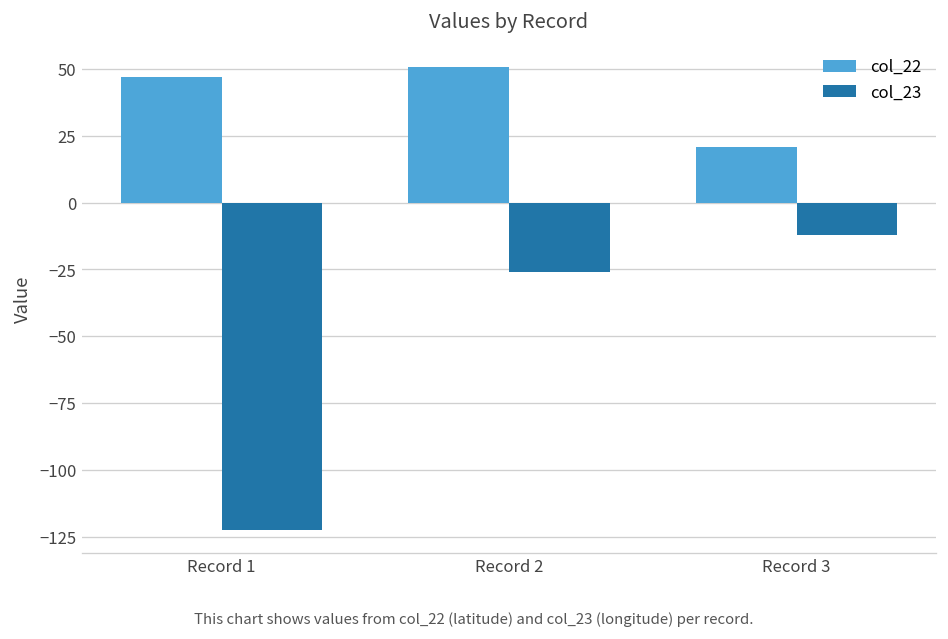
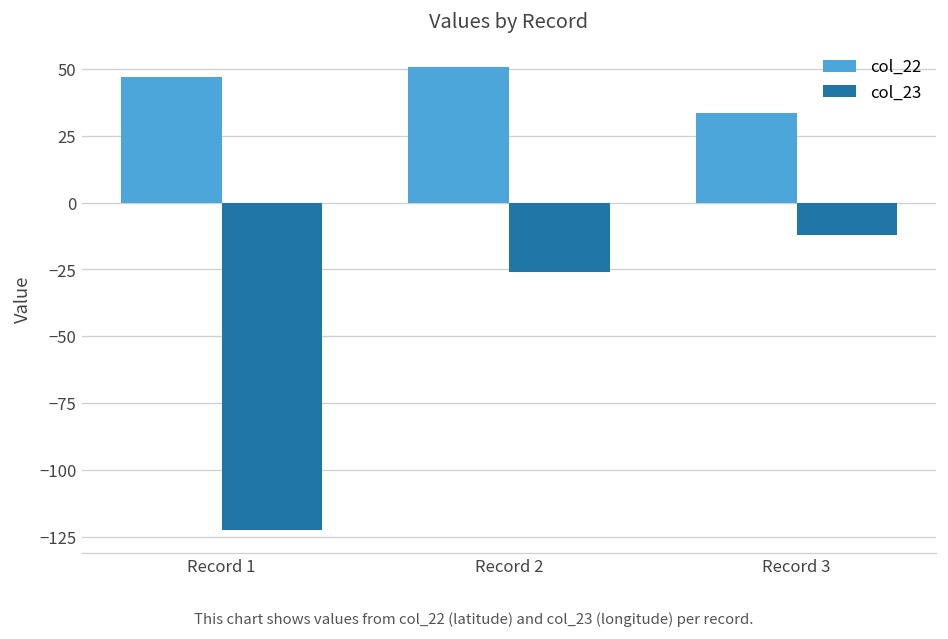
col_22, Record 3: 21 -> 34
